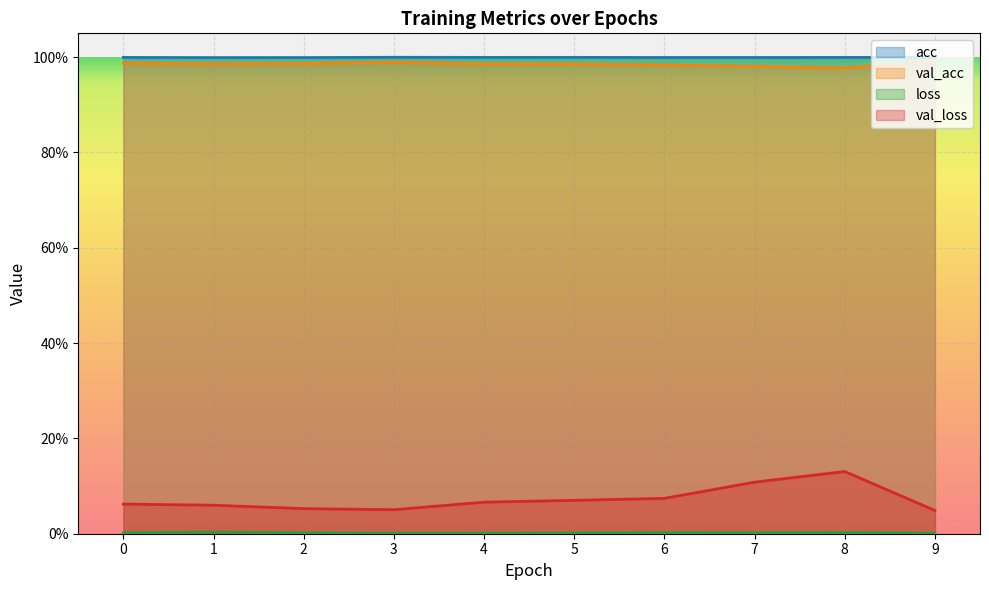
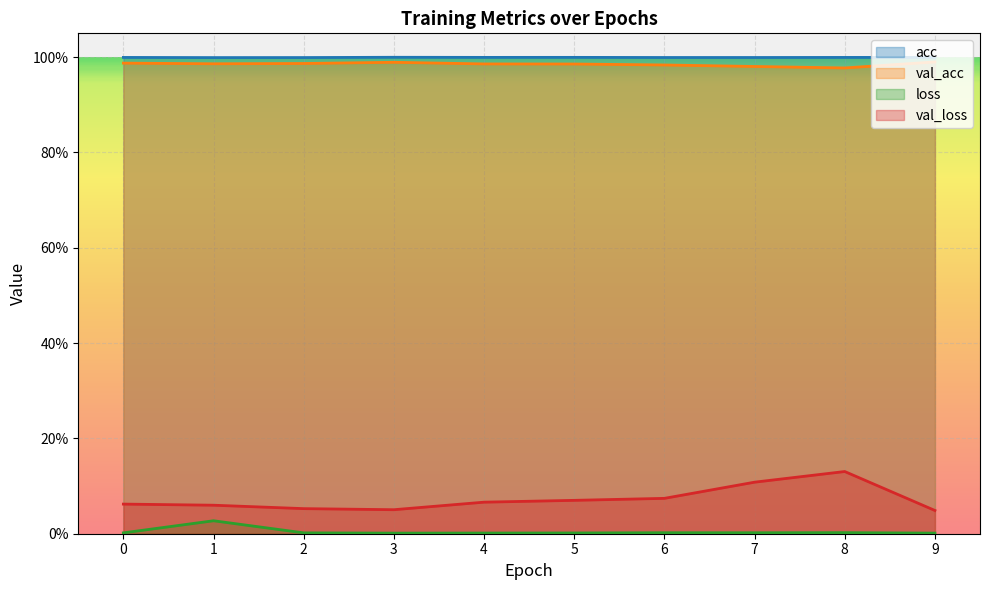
loss, 1: 0% -> 3%
